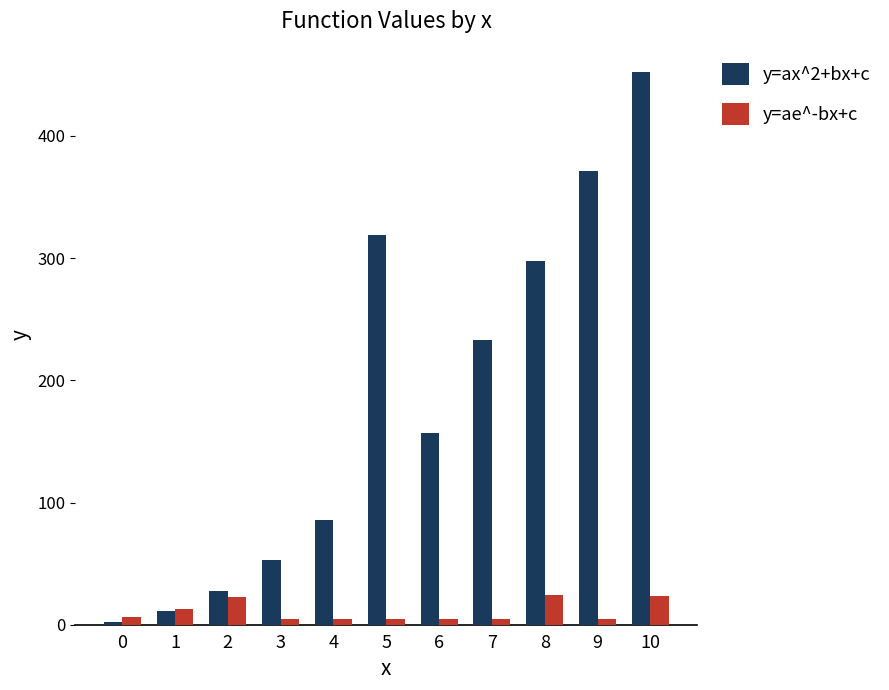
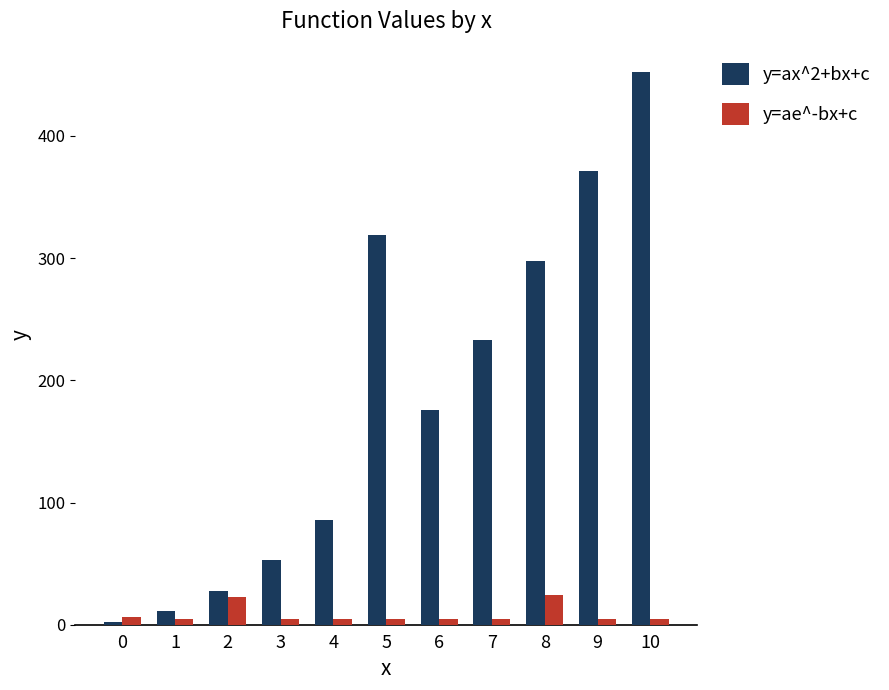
y=ae^-bx+c, 1: 13 -> 5
y=ax^2+bx+c, 6: 157 -> 176
y=ae^-bx+c, 10: 24 -> 5
